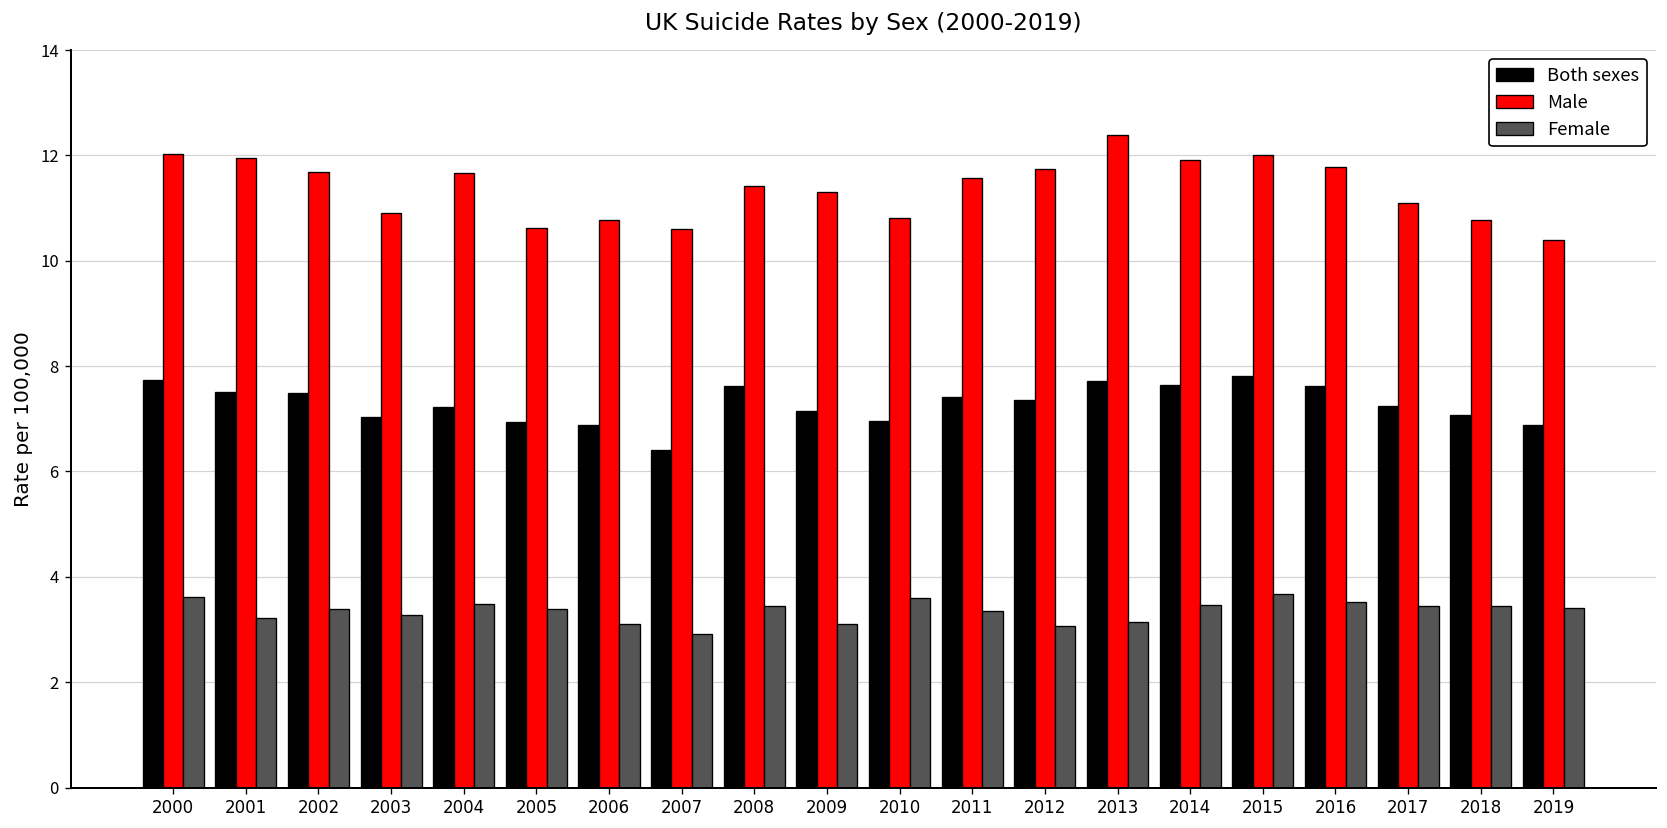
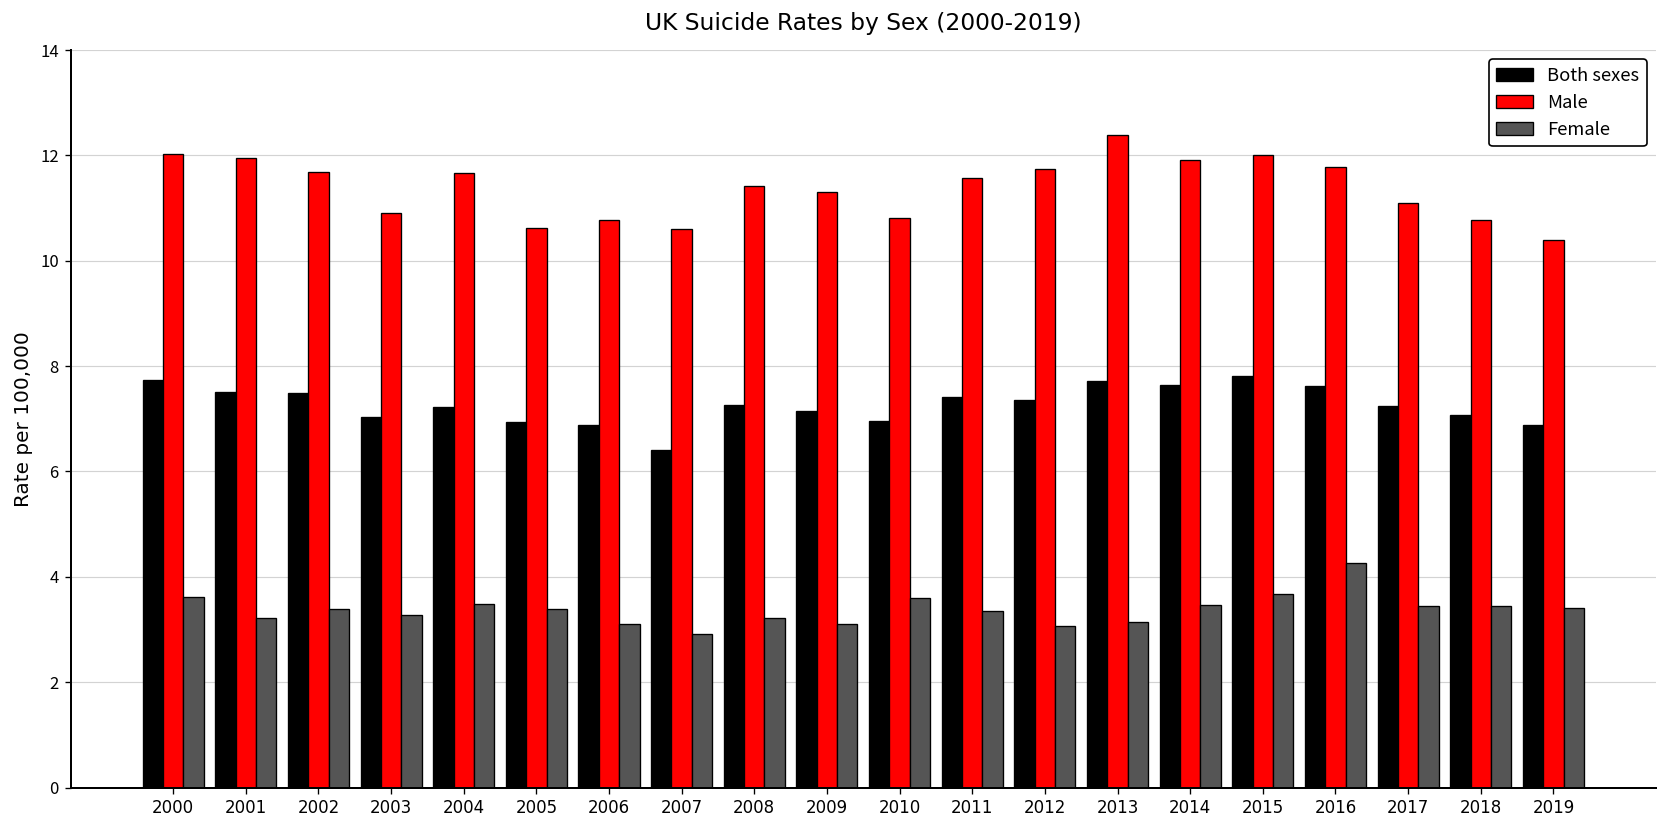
Both sexes, 2008: 7.6 -> 7.3
Female, 2008: 3.4 -> 3.2
Female, 2016: 3.5 -> 4.3
